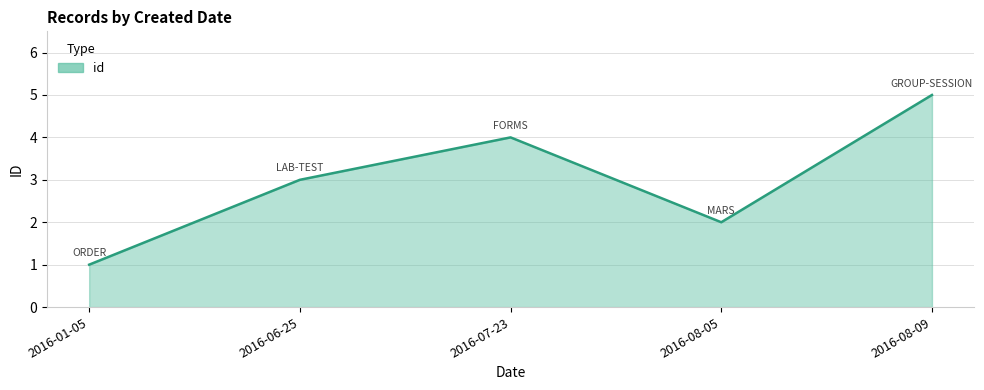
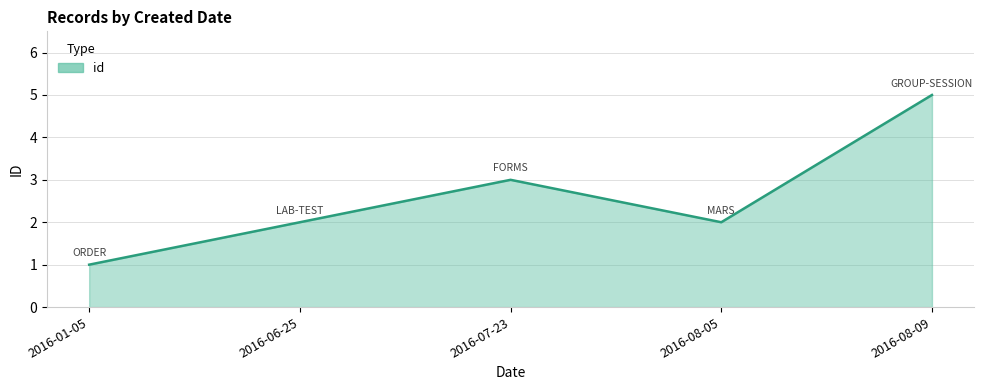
2016-06-25: 3 -> 2
2016-07-23: 4 -> 3
